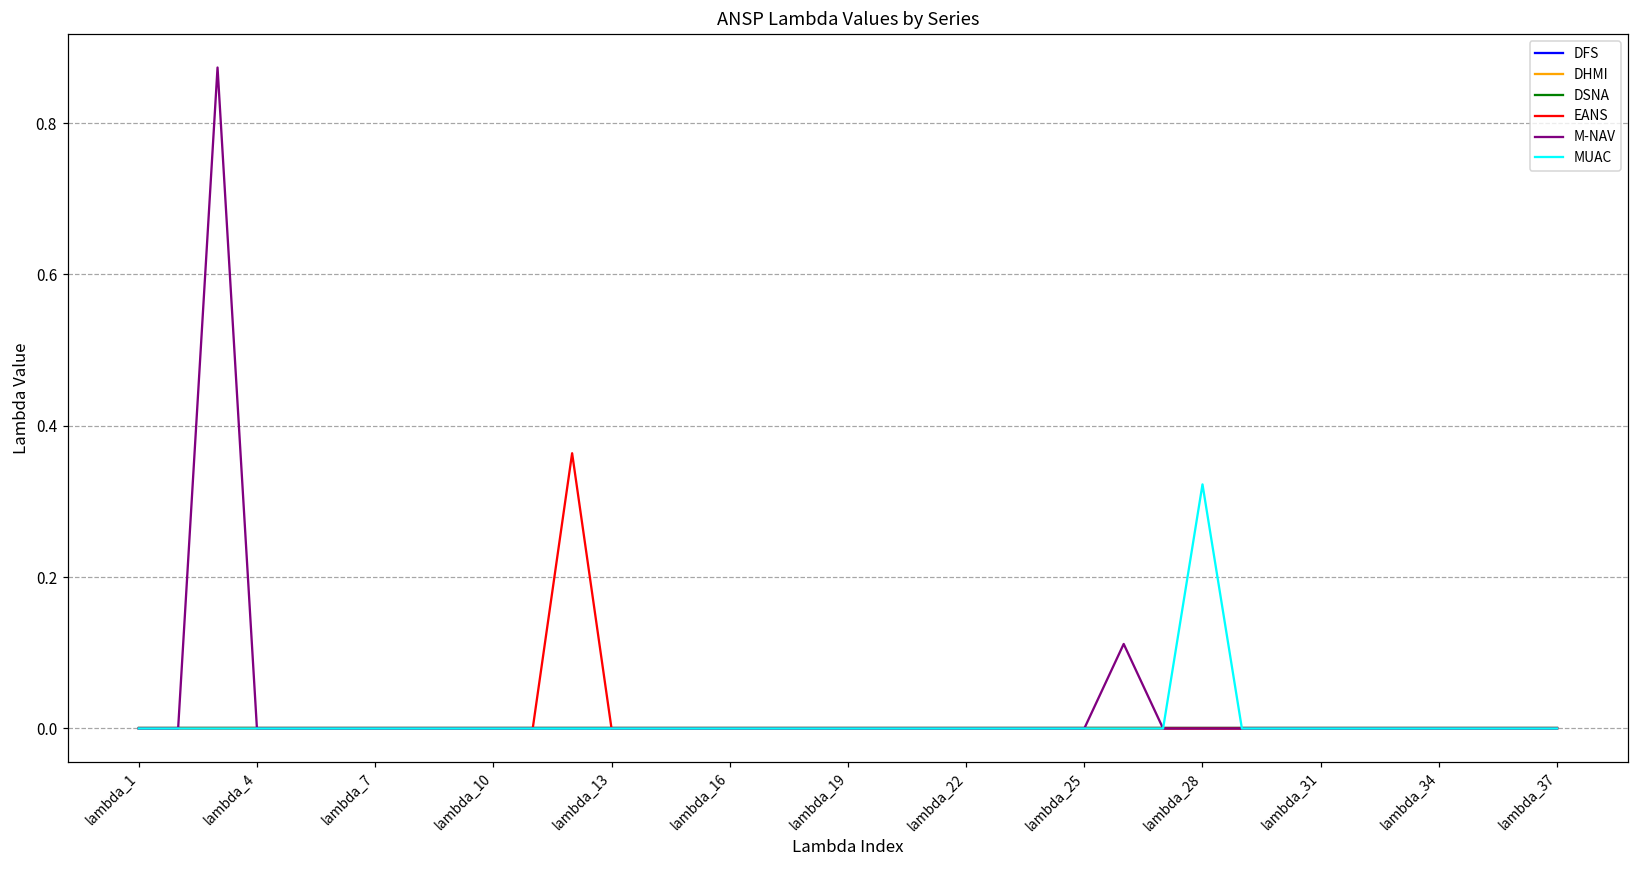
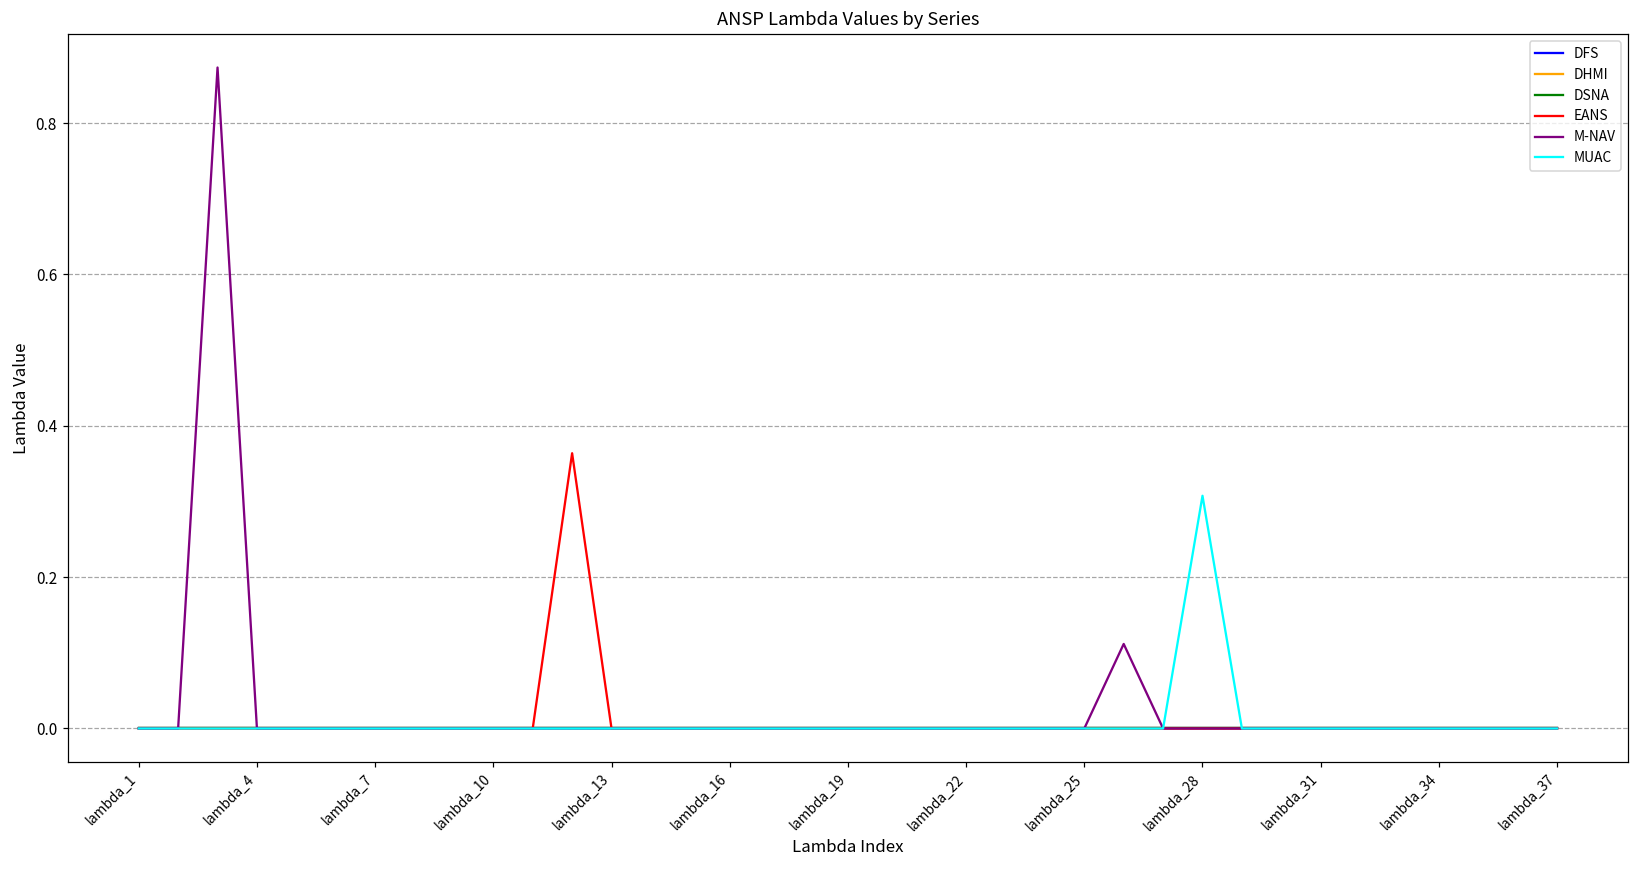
MUAC, lambda_28: 0.32 -> 0.31
